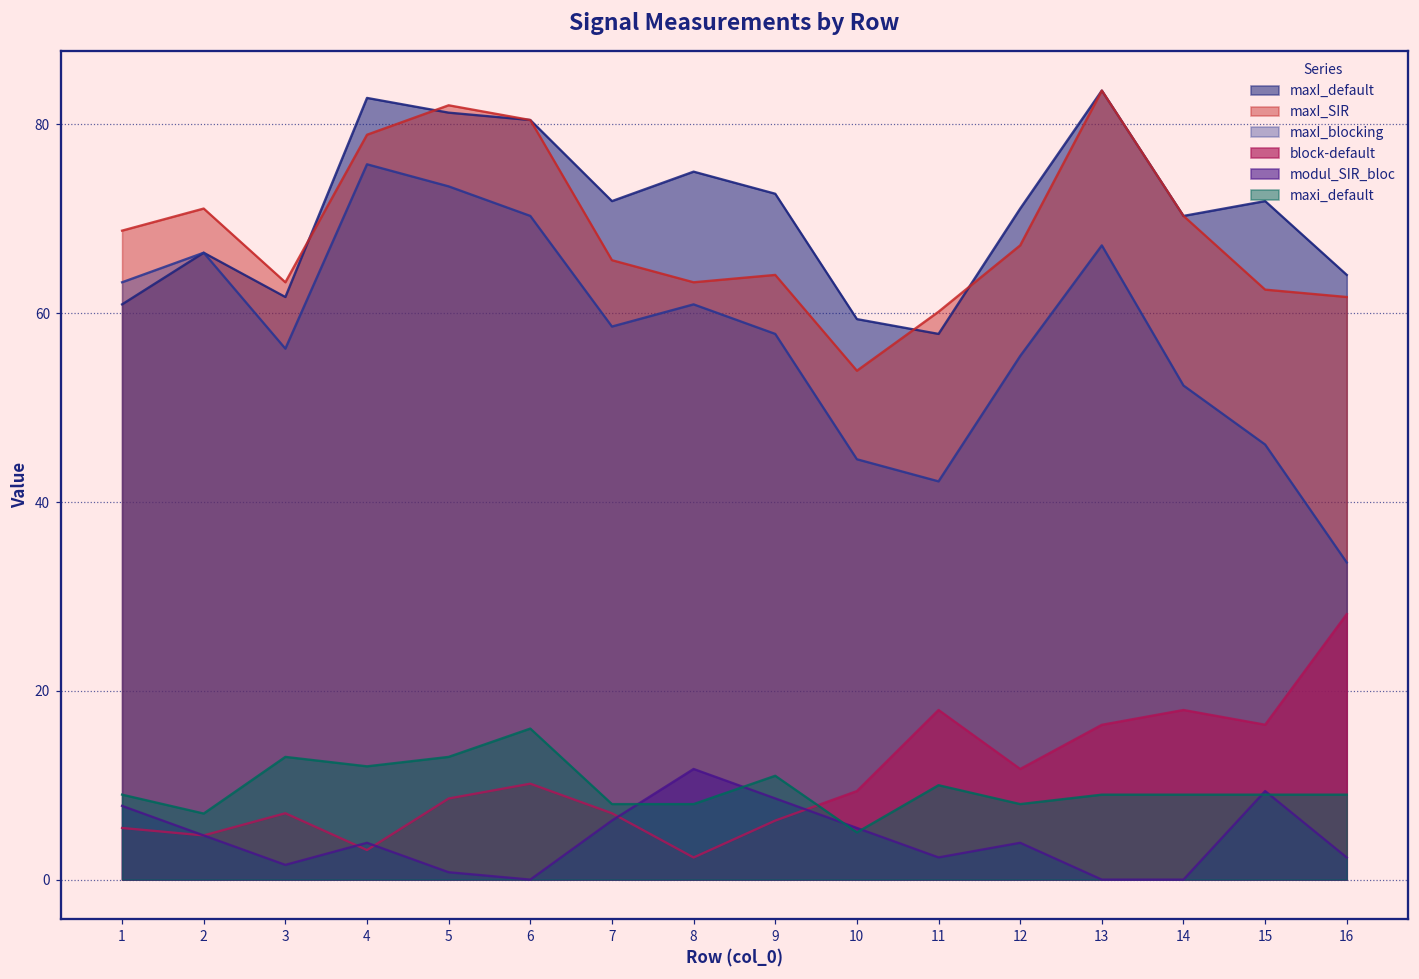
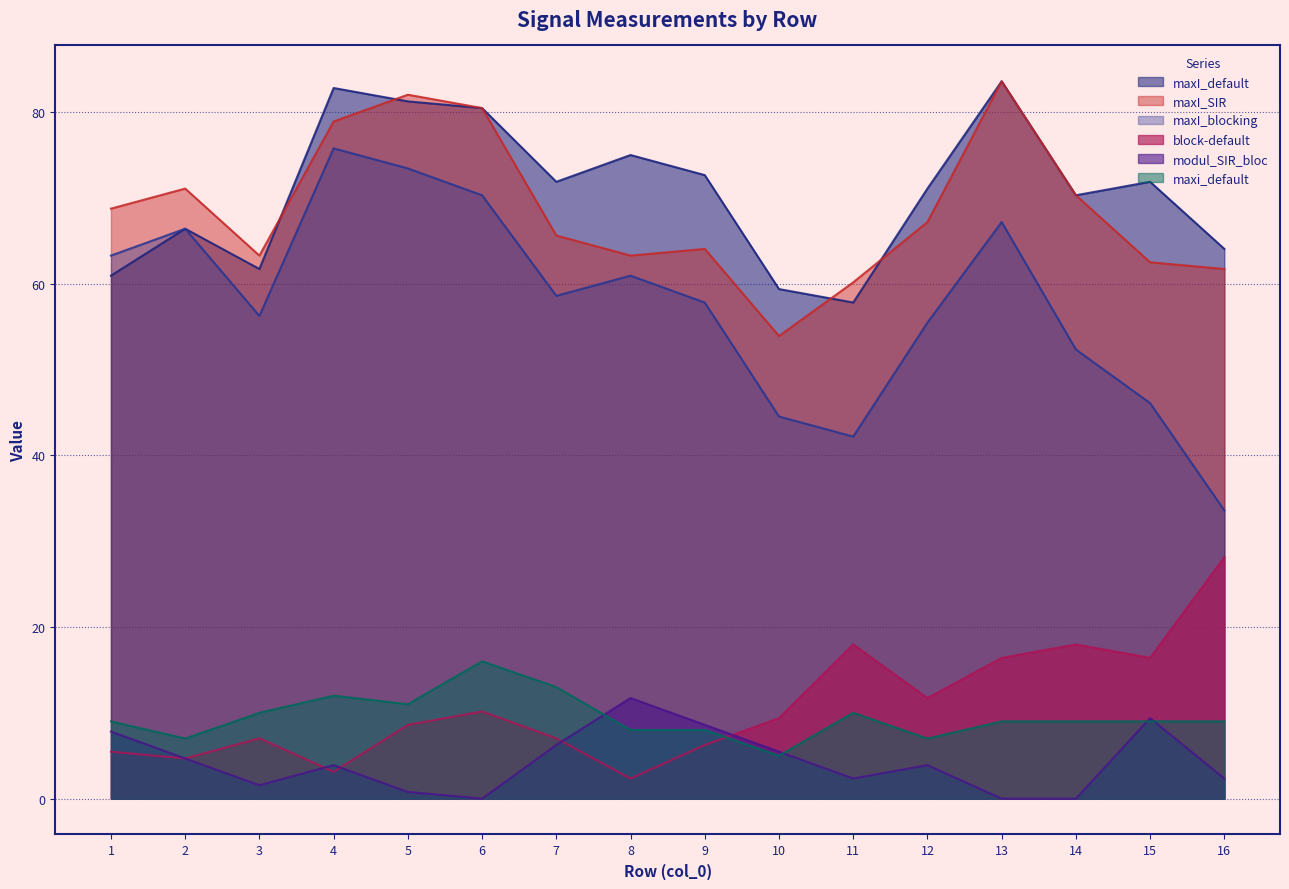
maxi_default, 3: 13 -> 10
maxi_default, 5: 13 -> 11
maxi_default, 7: 8 -> 13
maxi_default, 9: 11 -> 8
maxi_default, 12: 8 -> 7
